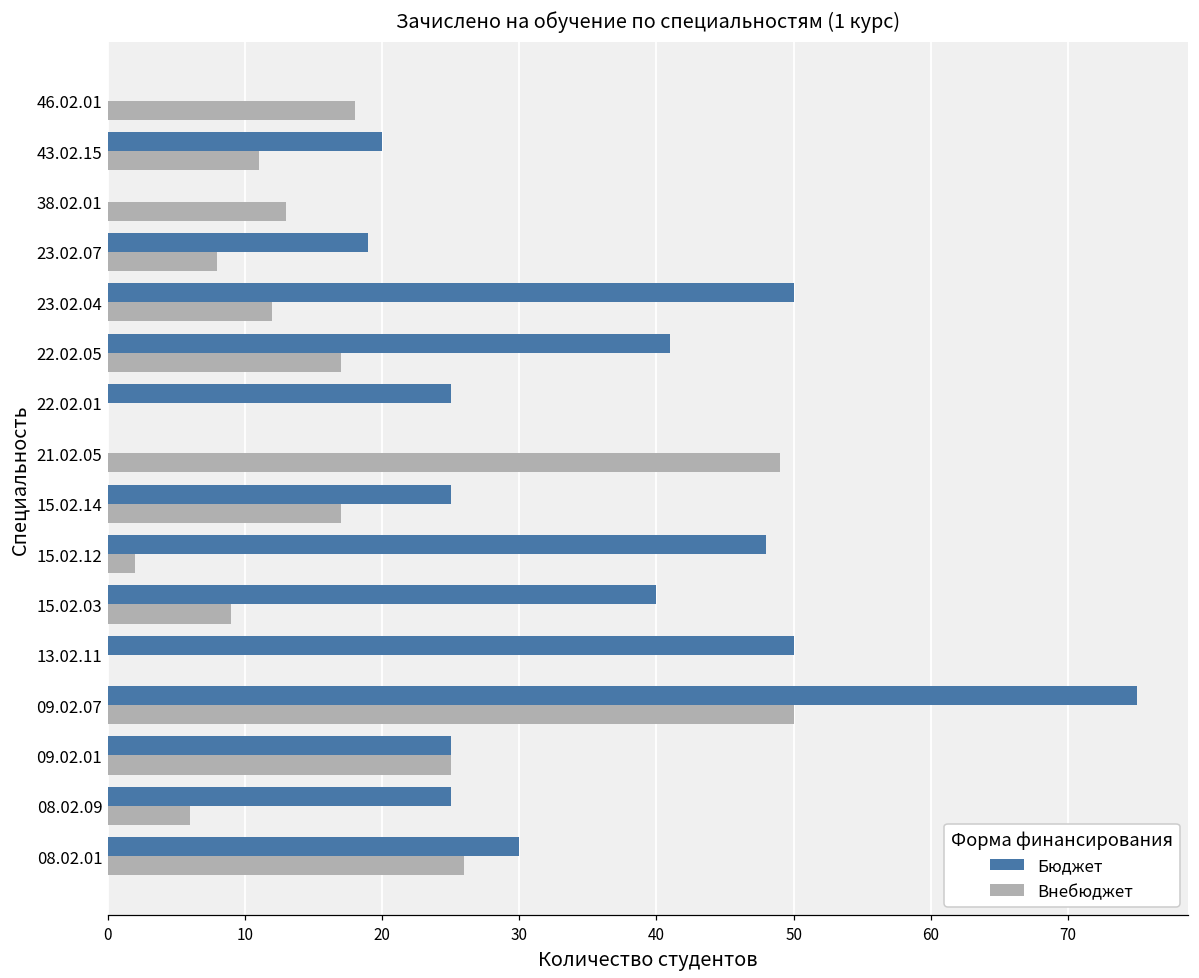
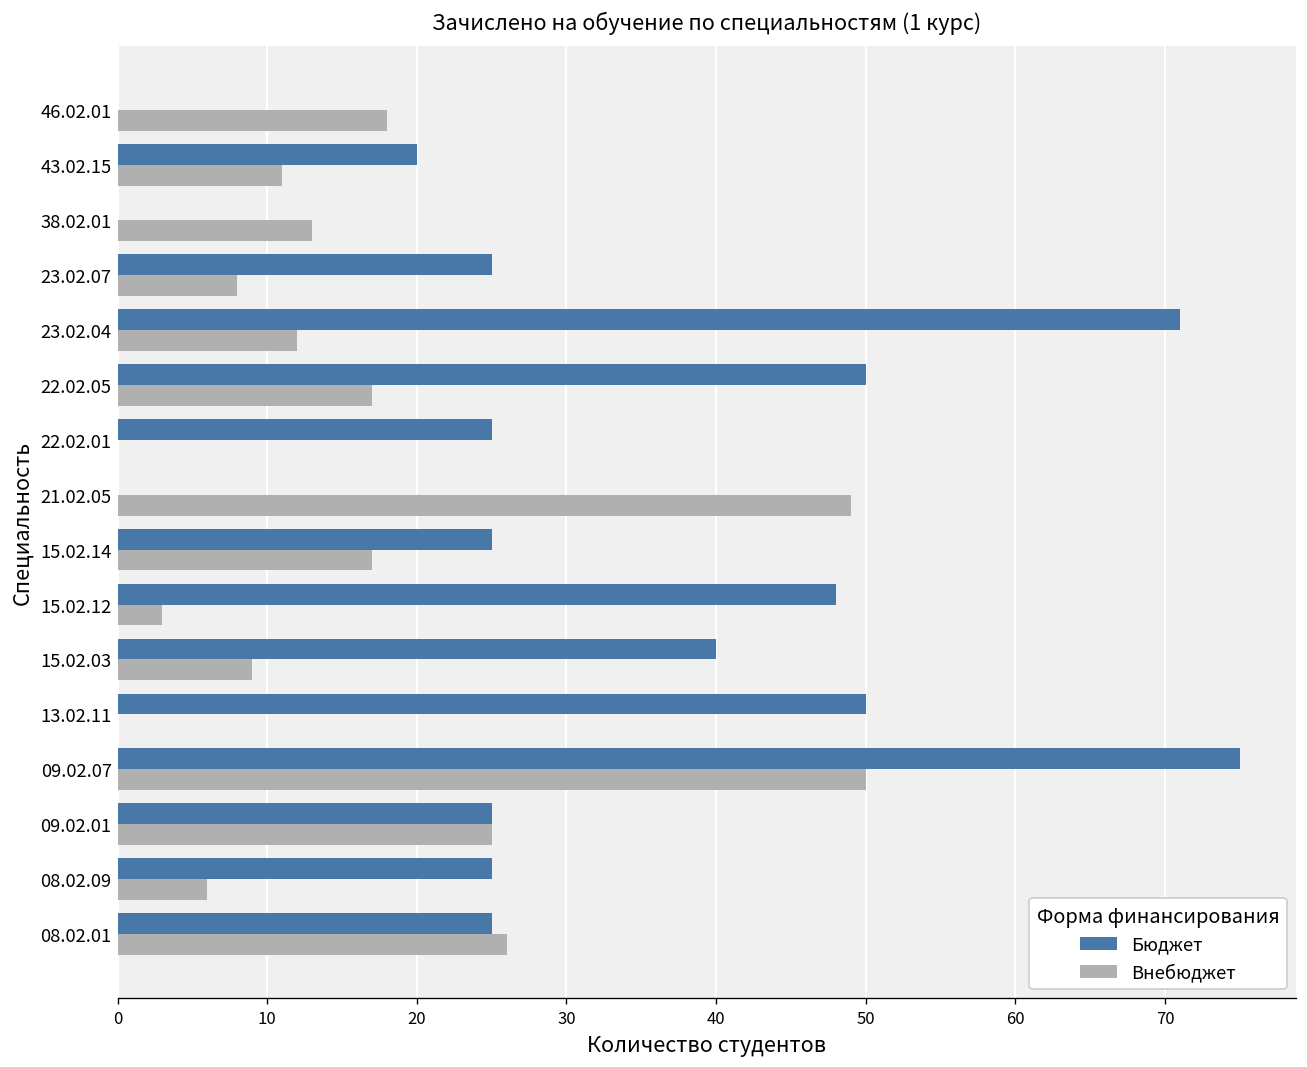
Бюджет, 23.02.07: 19 -> 25
Бюджет, 23.02.04: 50 -> 71
Бюджет, 22.02.05: 41 -> 50
Внебюджет, 15.02.12: 2 -> 3
Бюджет, 08.02.01: 30 -> 25
